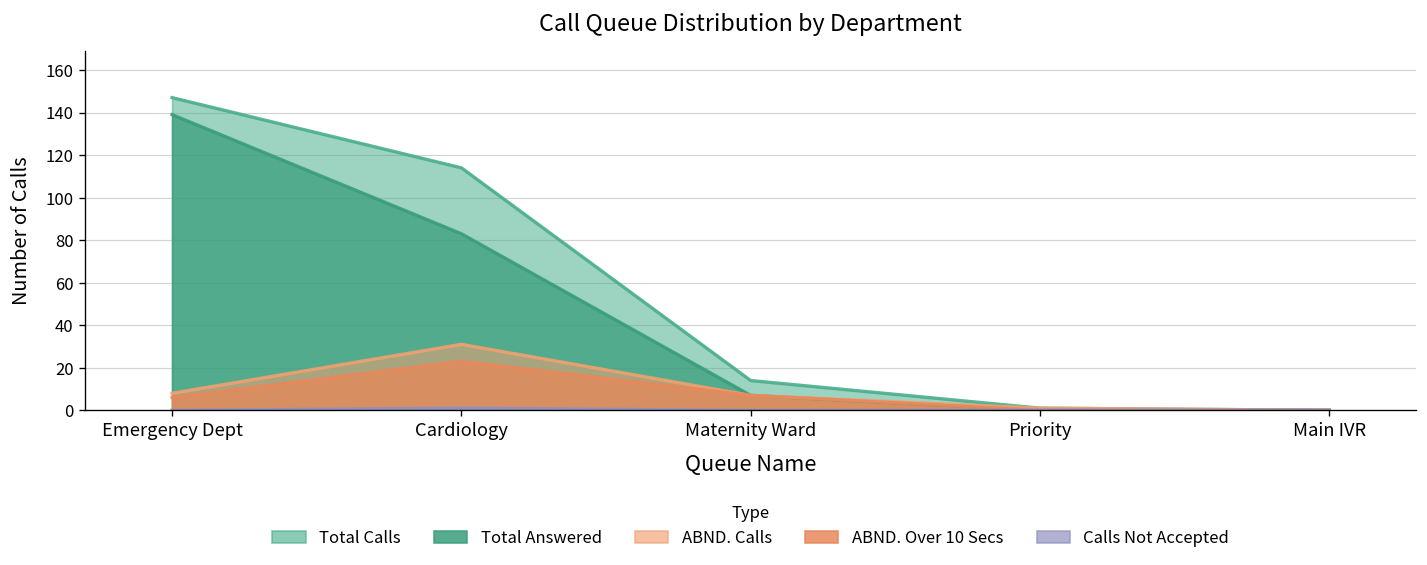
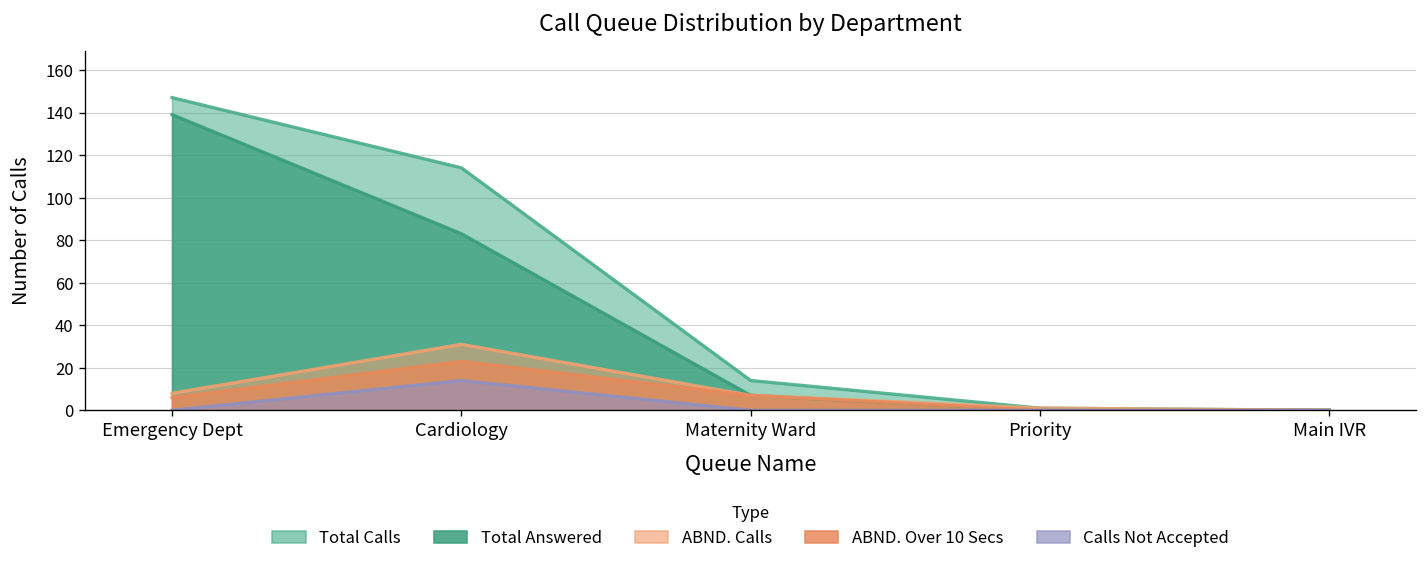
Calls Not Accepted, Cardiology: 1 -> 14
